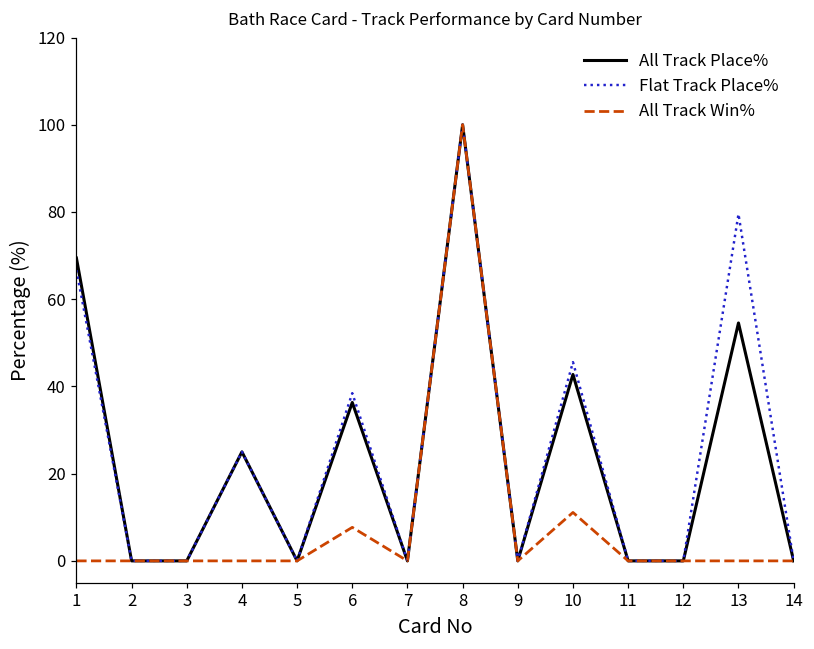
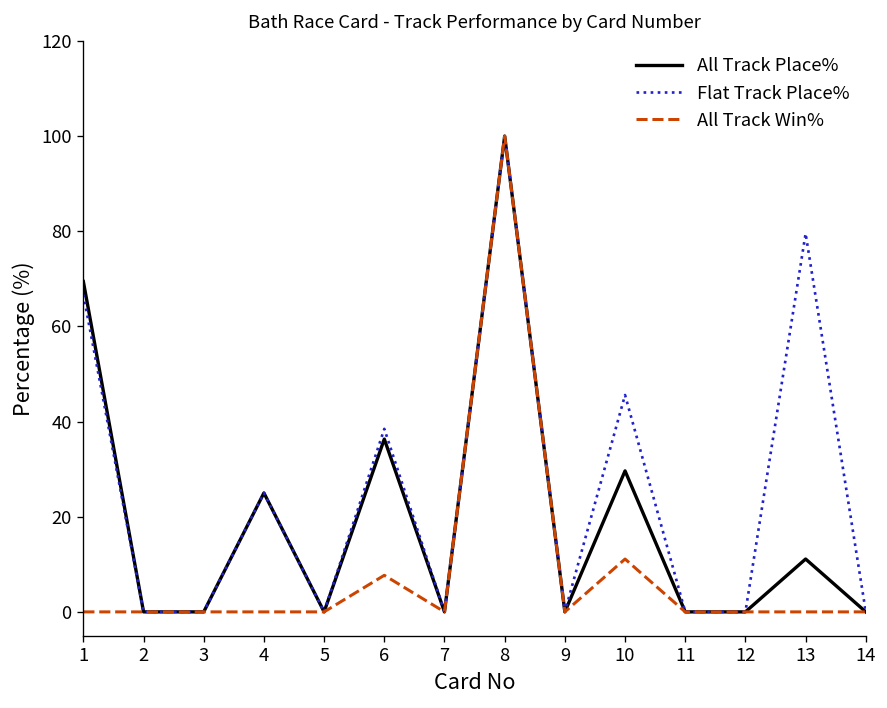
All Track Place%, 10: 43 -> 30
All Track Place%, 13: 55 -> 11
